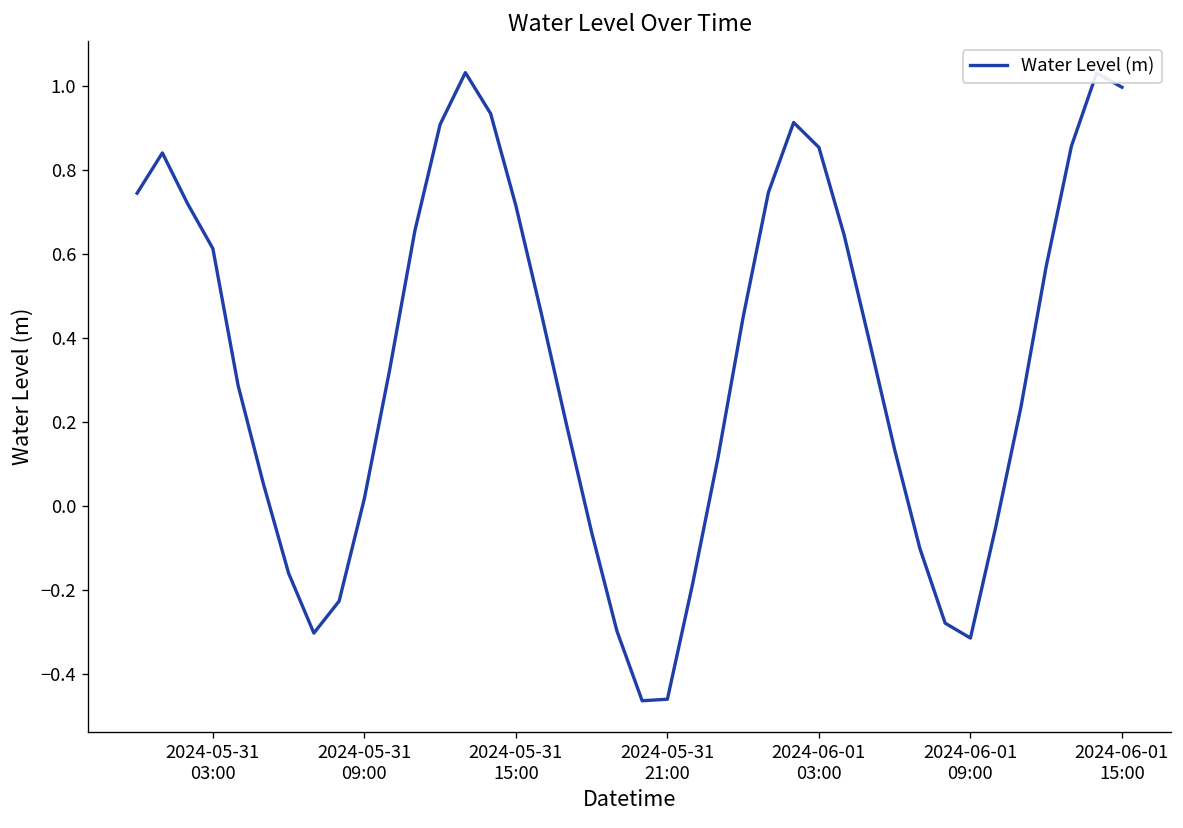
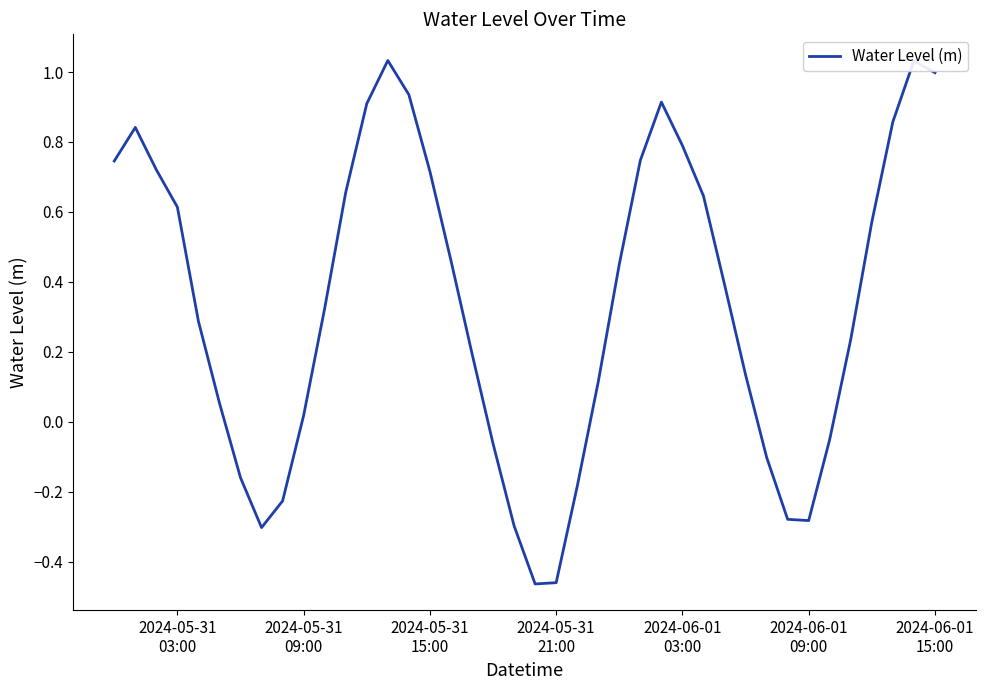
2024-06-01 03:00: 0.85 -> 0.79
2024-06-01 09:00: -0.31 -> -0.28
